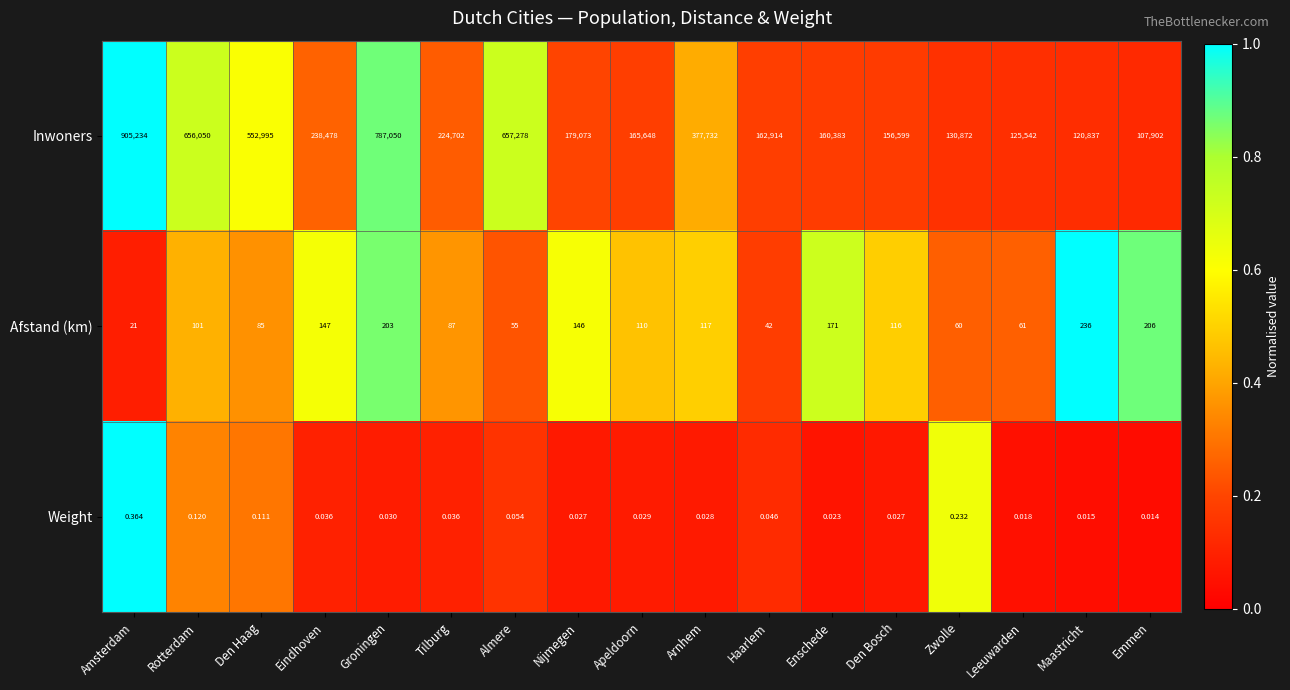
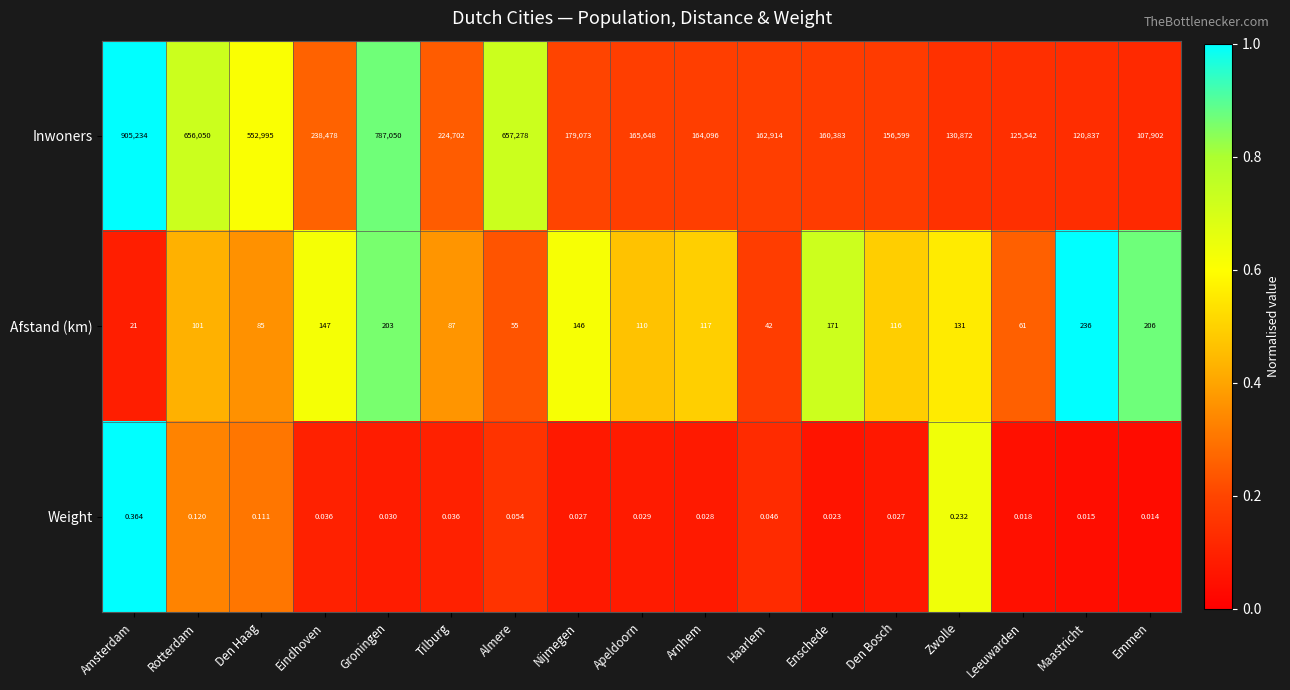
Inwoners, Arnhem: 377,732 -> 164,096
Afstand (km), Zwolle: 60 -> 131
